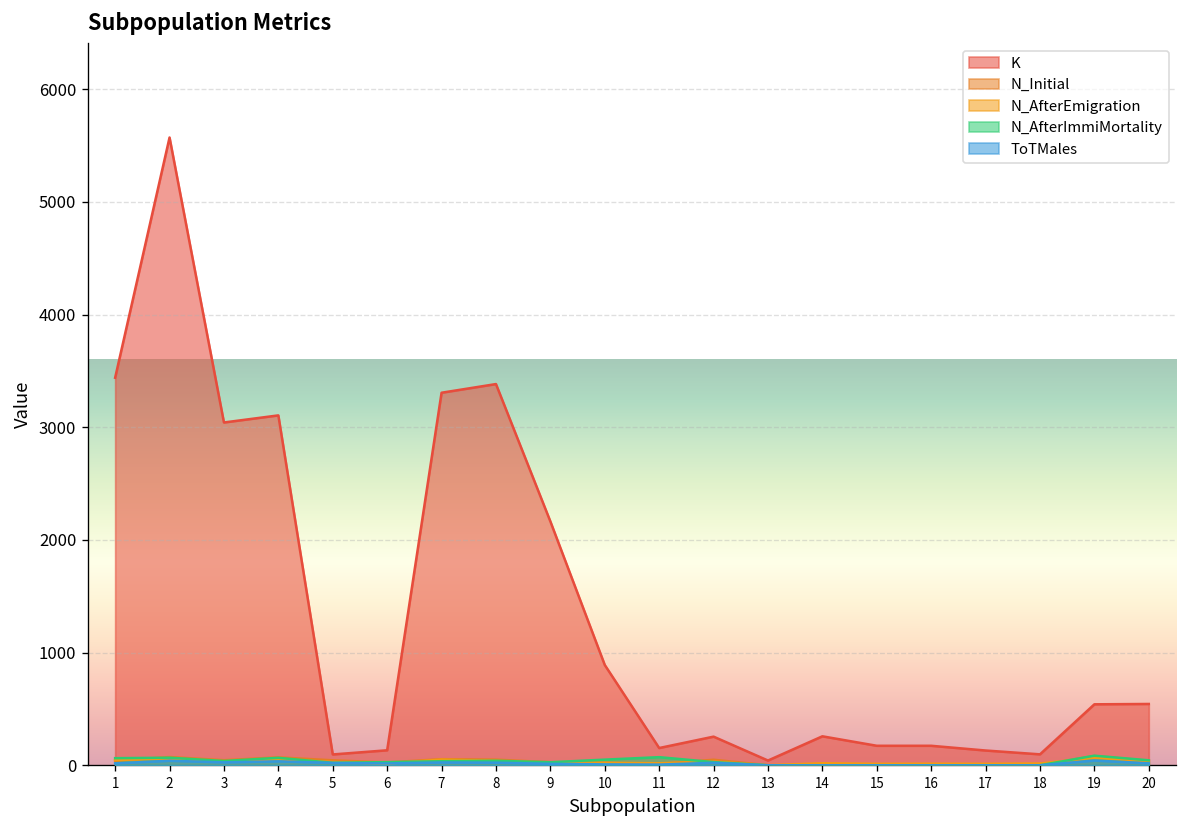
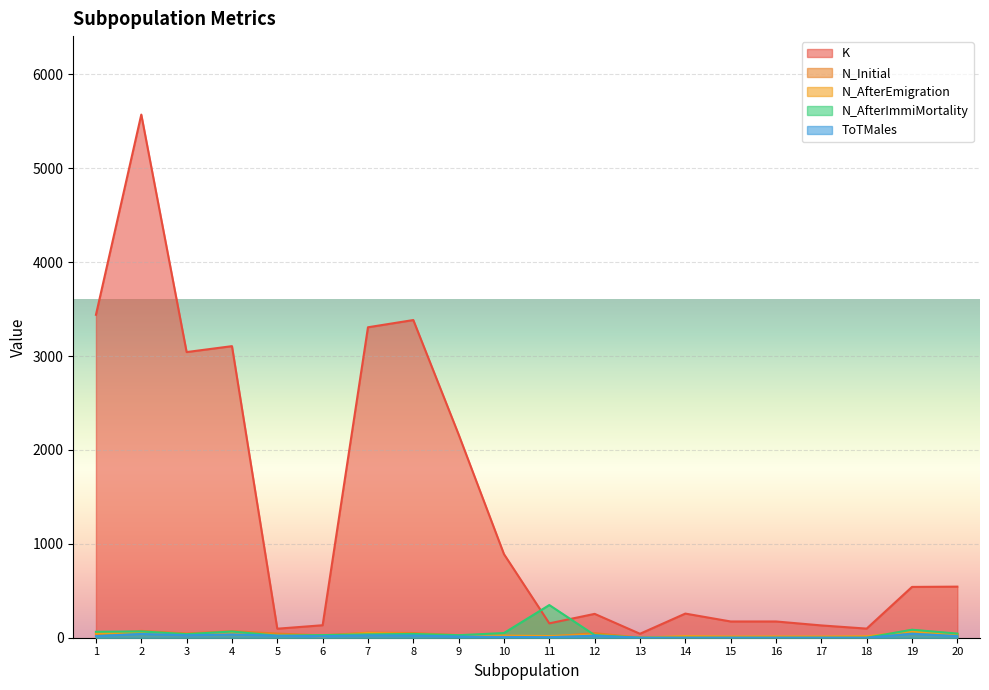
N_AfterImmiMortality, 11: 100 -> 300
